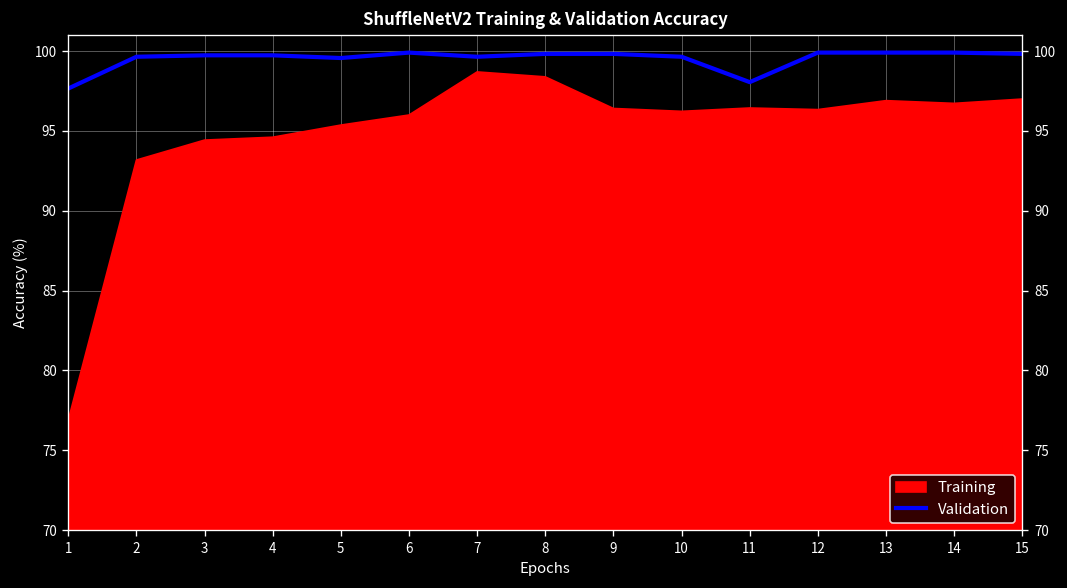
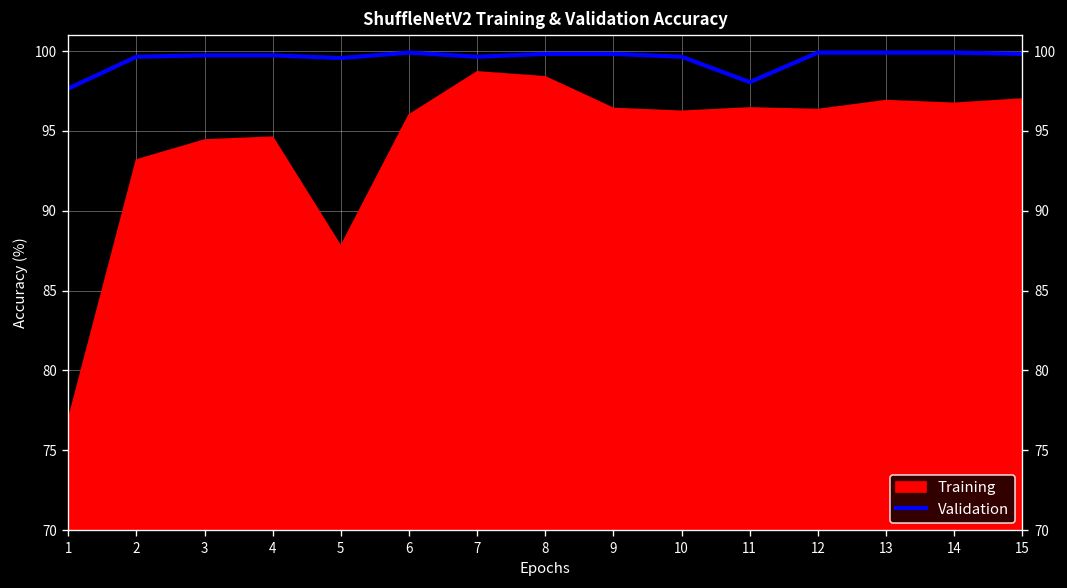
Training, 5: 95.4 -> 87.8
